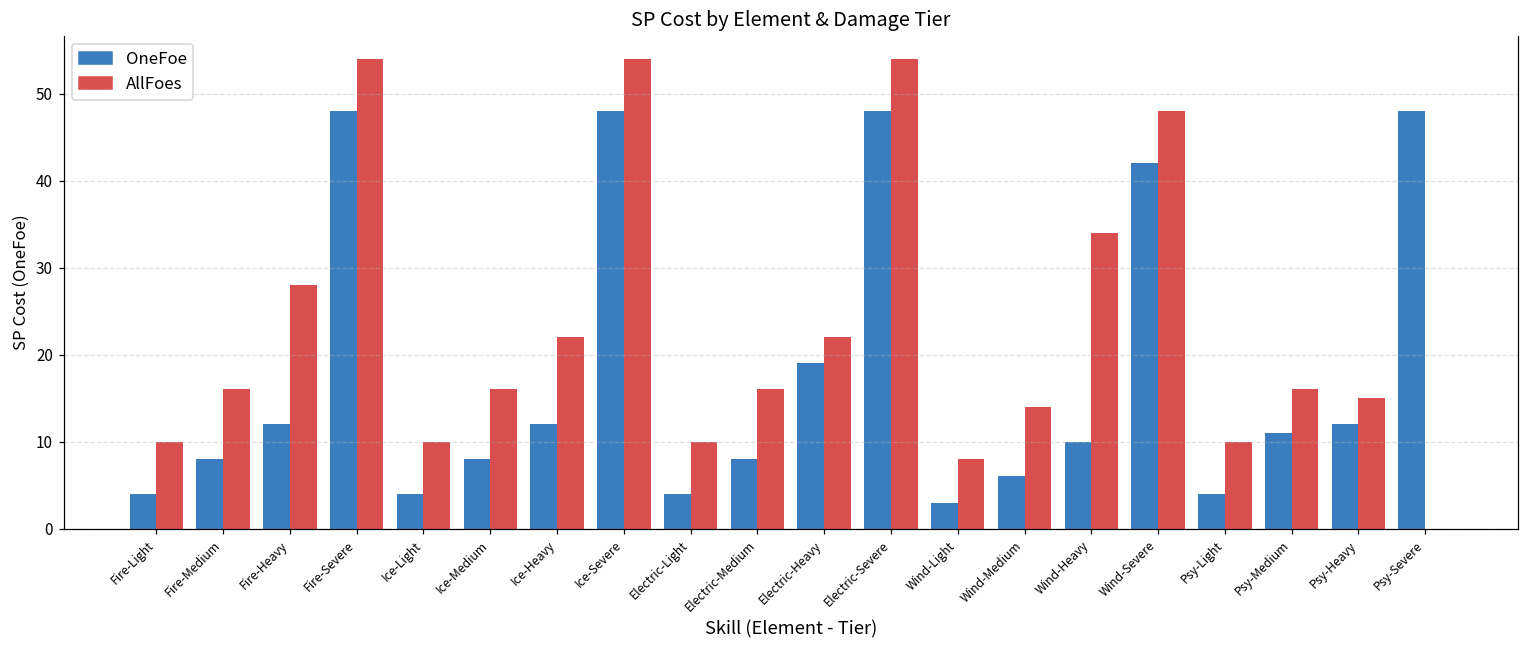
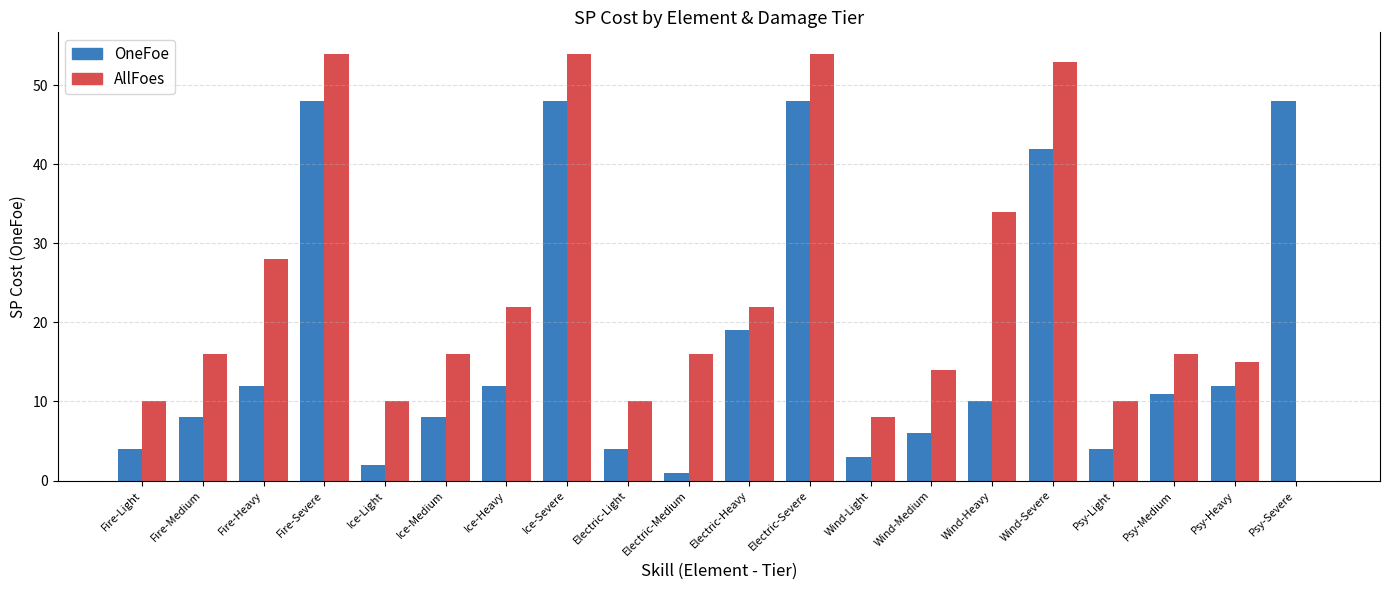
OneFoe, Ice-Light: 4 -> 2
OneFoe, Electric-Medium: 8 -> 1
AllFoes, Wind-Severe: 48 -> 53
